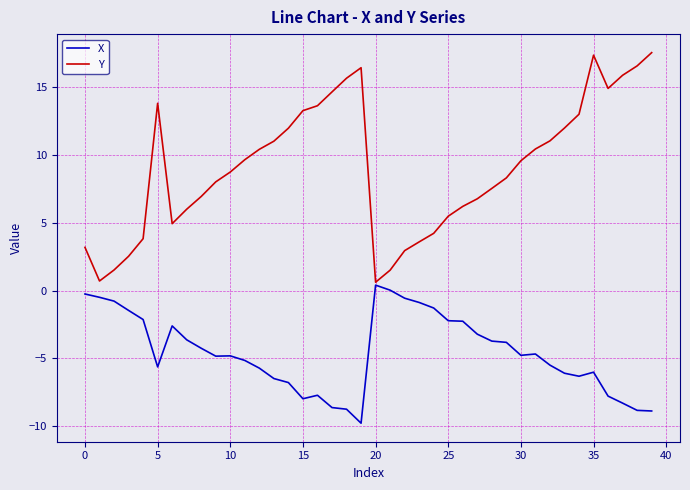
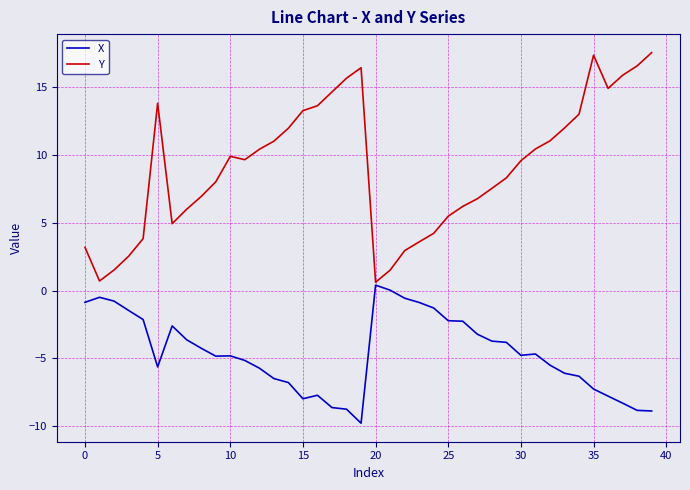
X, 0: -0.3 -> -0.9
Y, 10: 8.7 -> 9.9
X, 35: -6.0 -> -7.3
